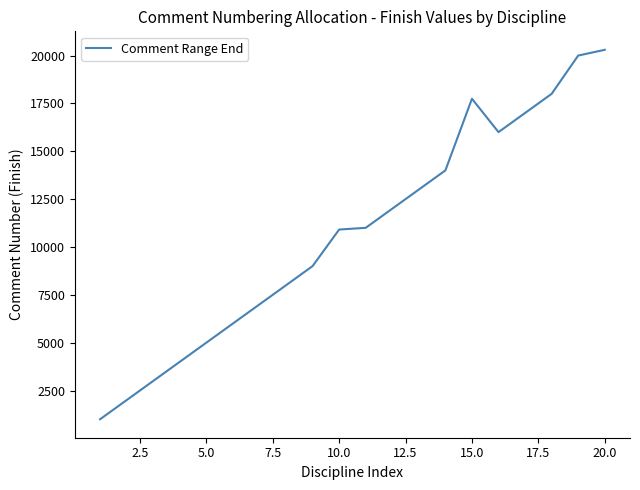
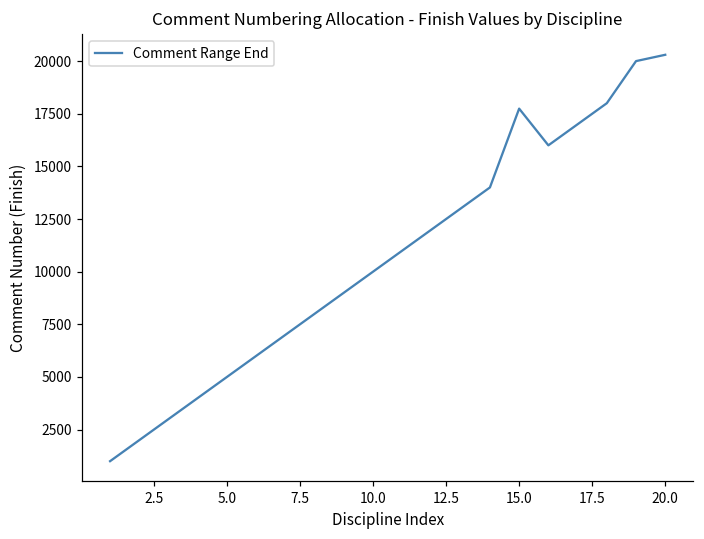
10.0: 10900 -> 10000
